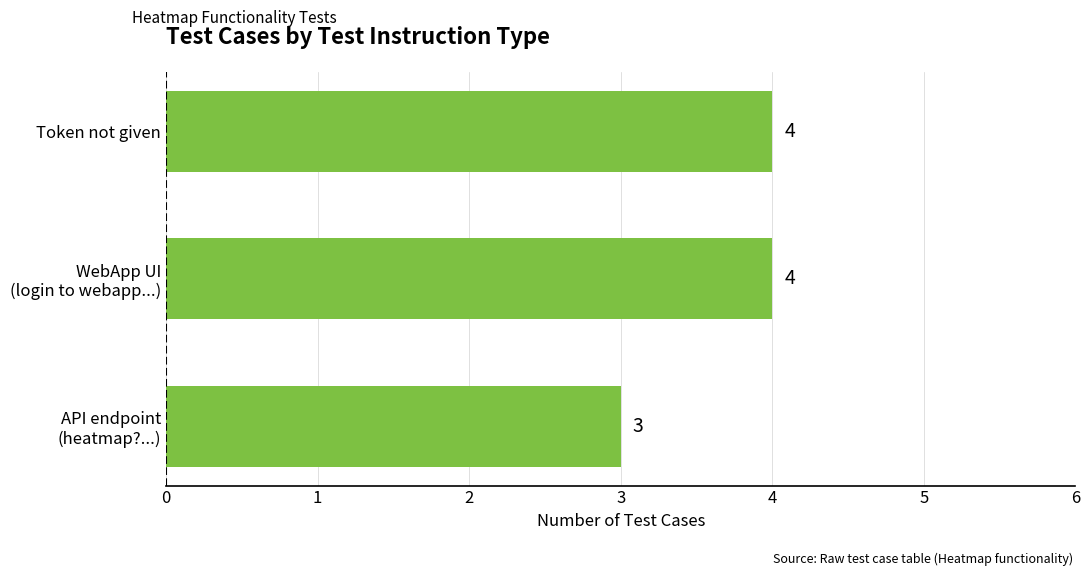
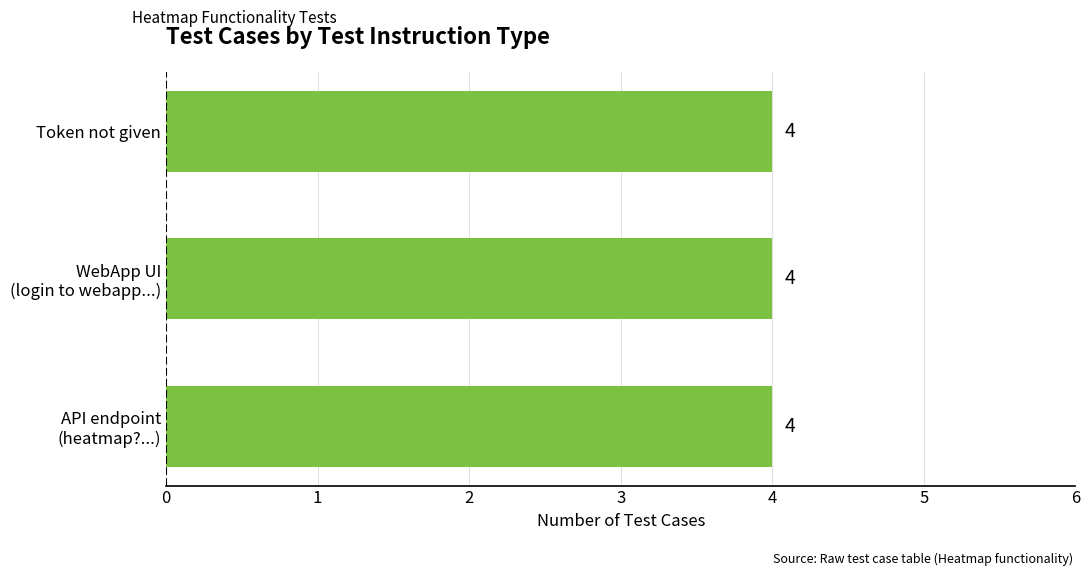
API endpoint (heatmap?...): 3 -> 4
